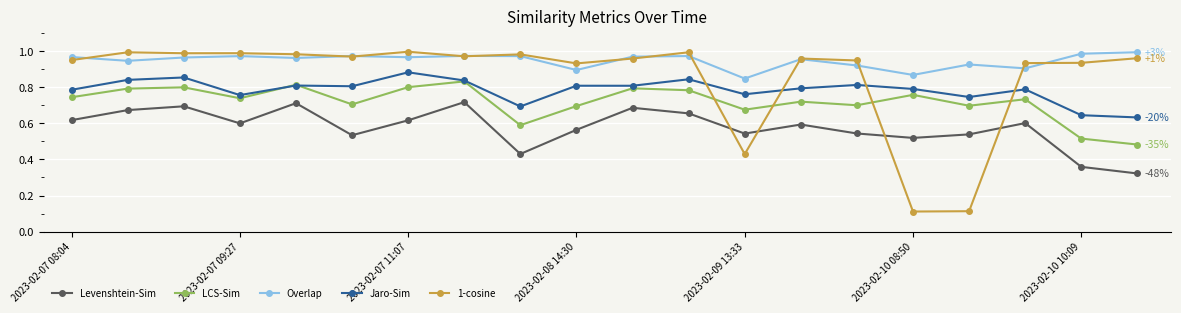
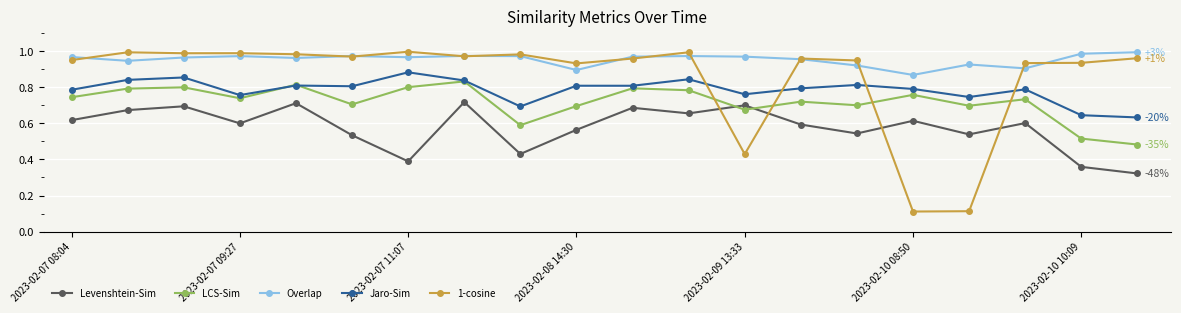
Levenshtein-Sim, 2023-02-07 11:07: 0.62 -> 0.39
Levenshtein-Sim, 2023-02-09 13:33: 0.54 -> 0.70
Overlap, 2023-02-09 13:33: 0.85 -> 0.97
Levenshtein-Sim, 2023-02-10 08:50: 0.52 -> 0.61
